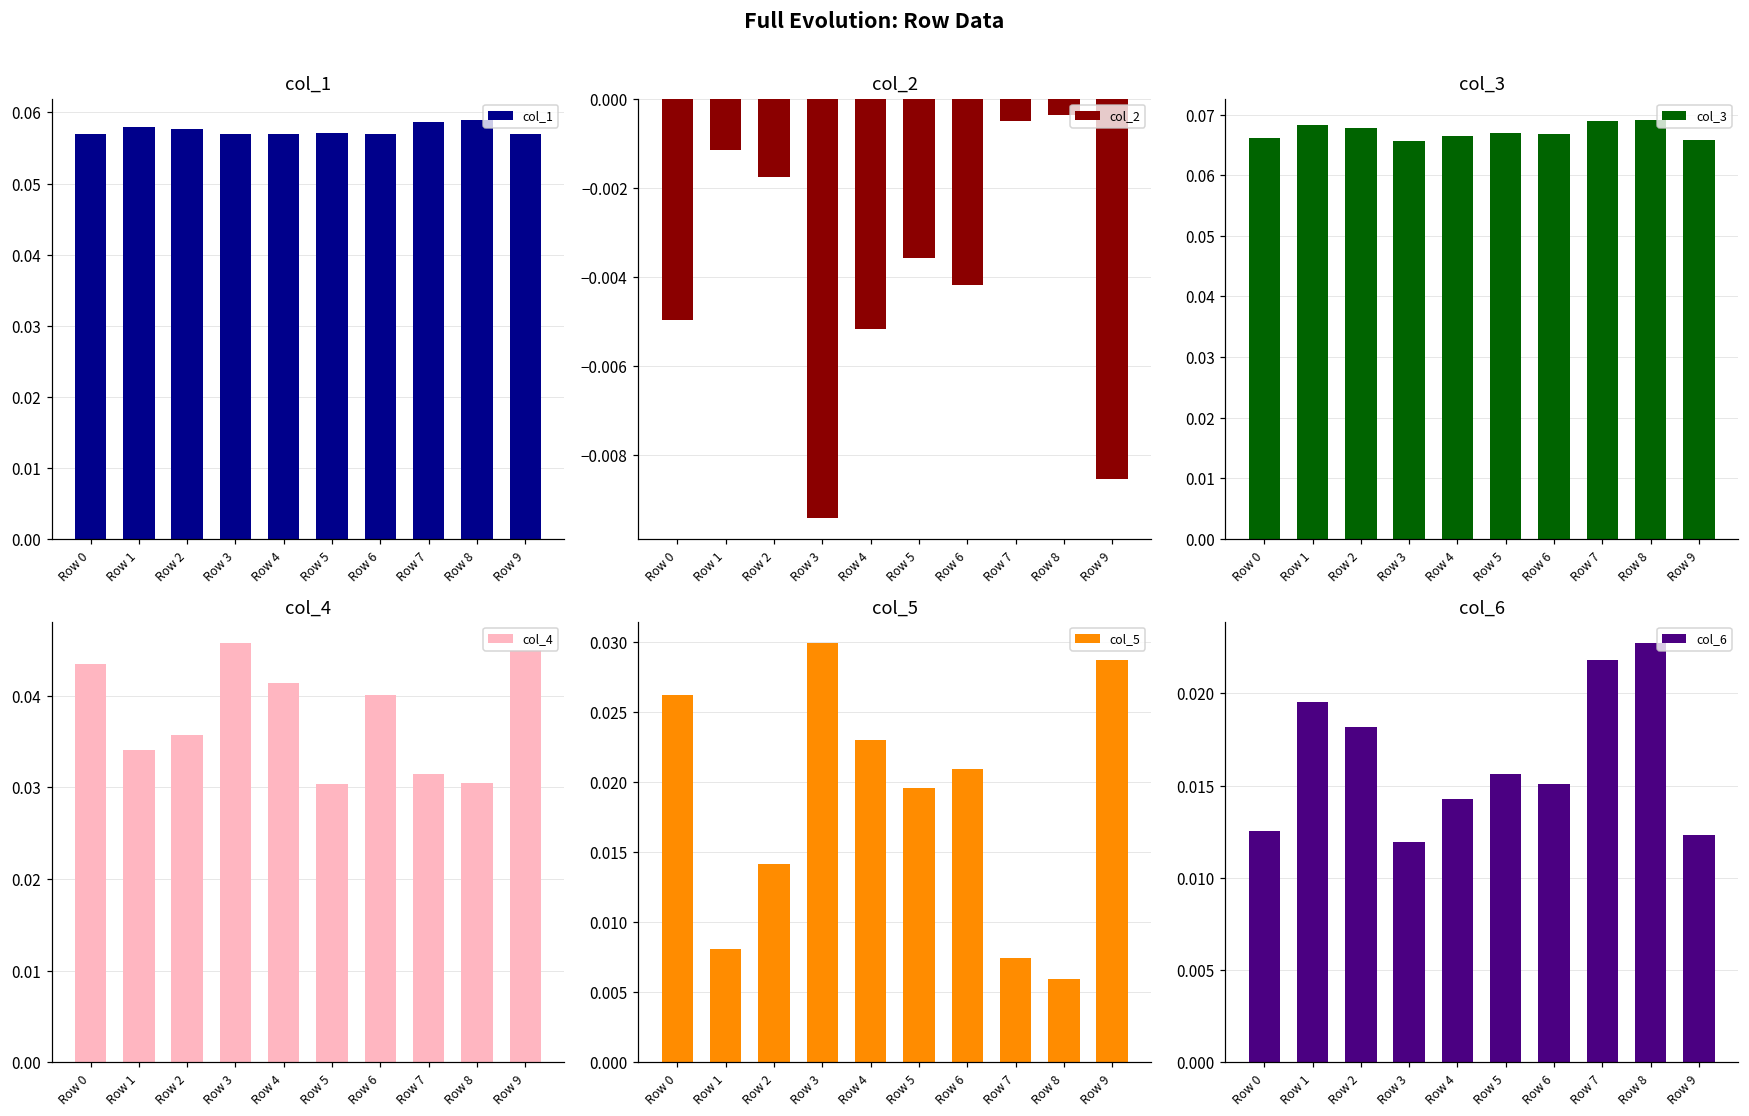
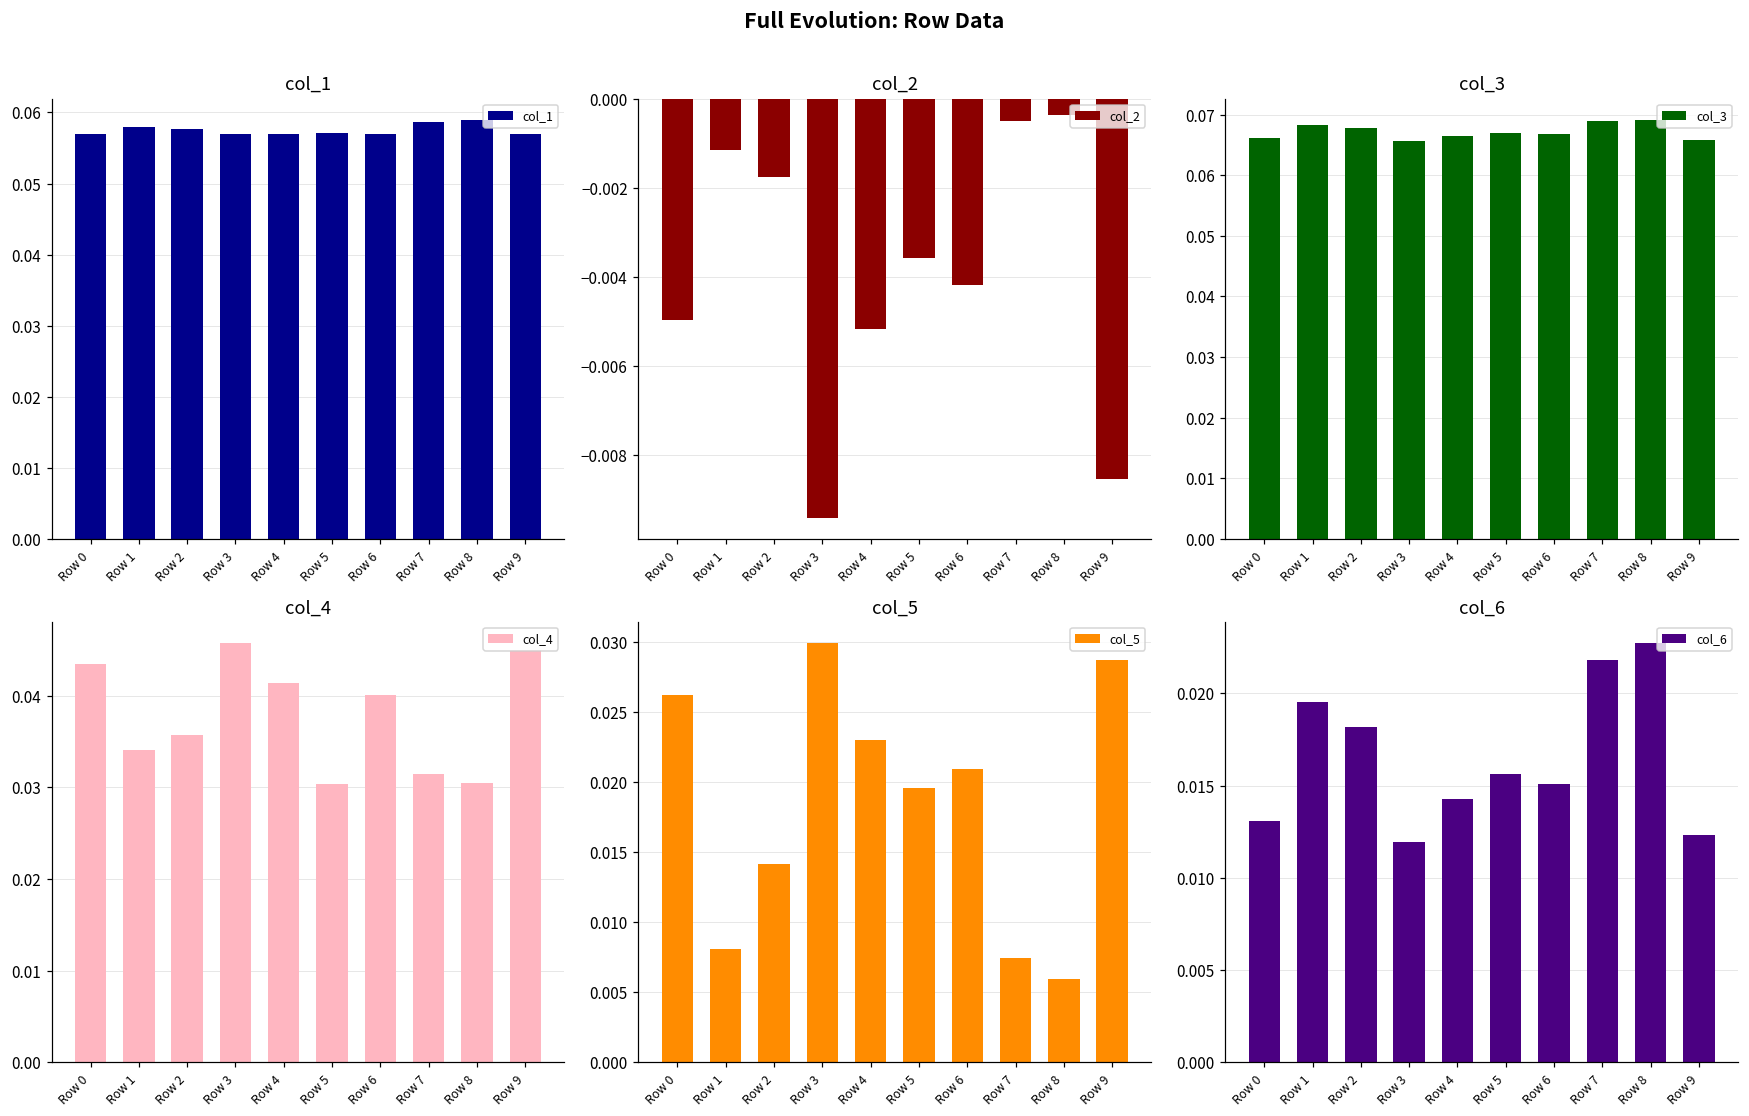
col_6, Row 0: 0.0125 -> 0.0131
